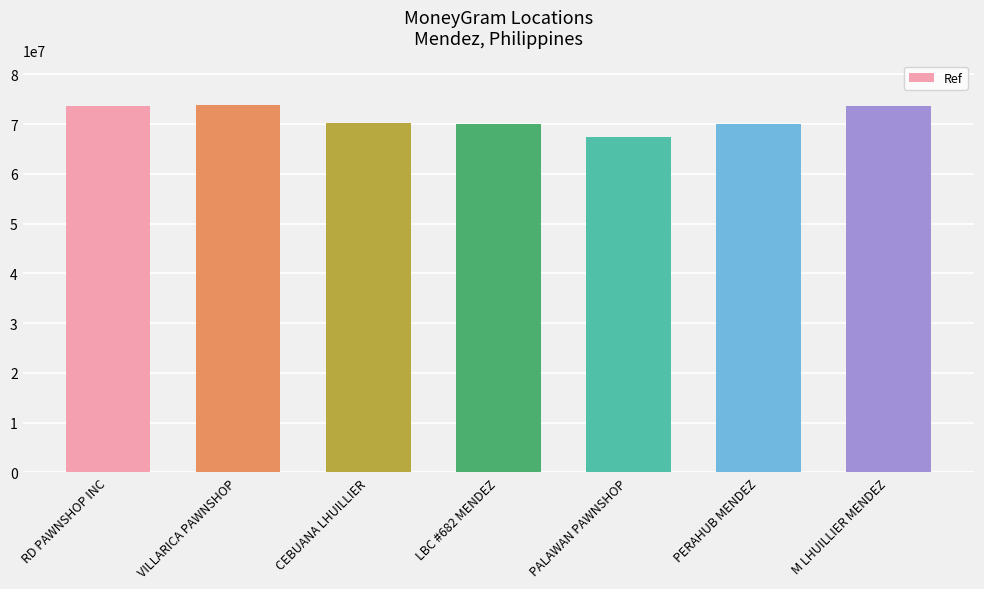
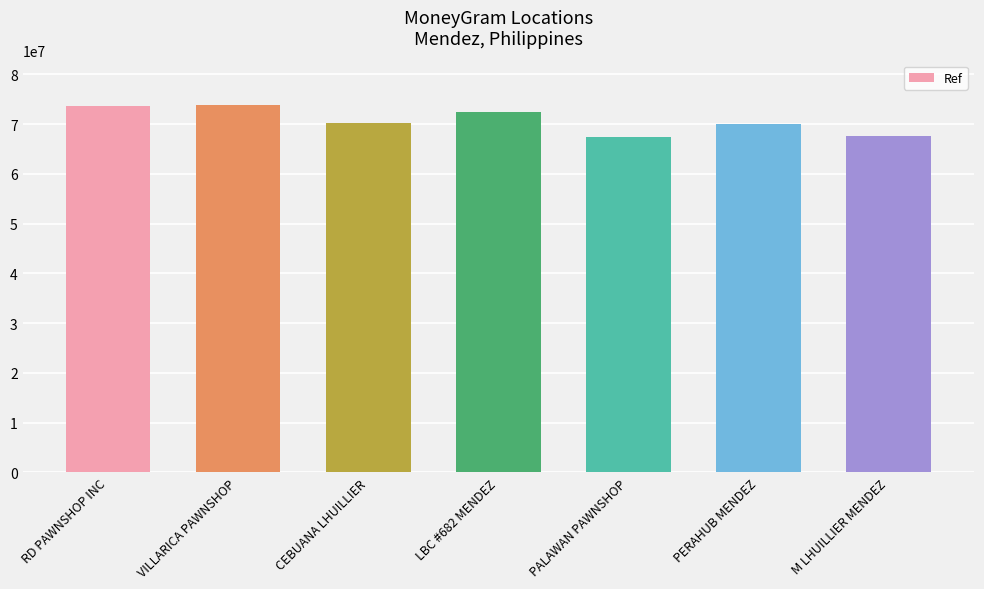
LBC #682 MENDEZ: 70000000 -> 73000000
M LHUILLIER MENDEZ: 74000000 -> 68000000
